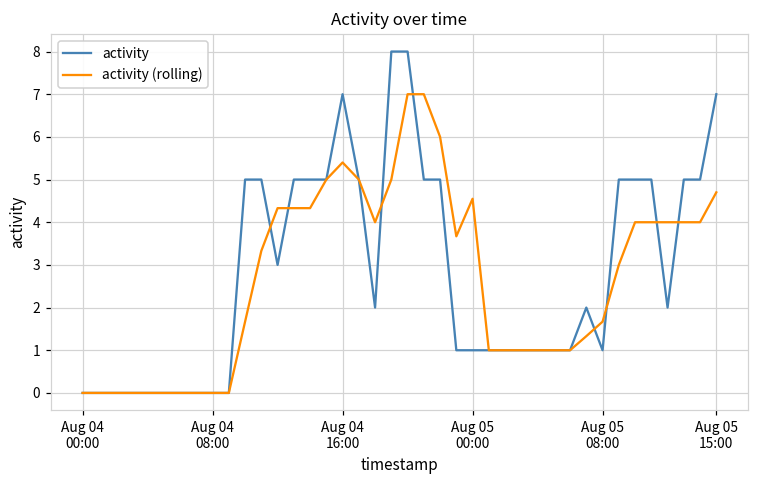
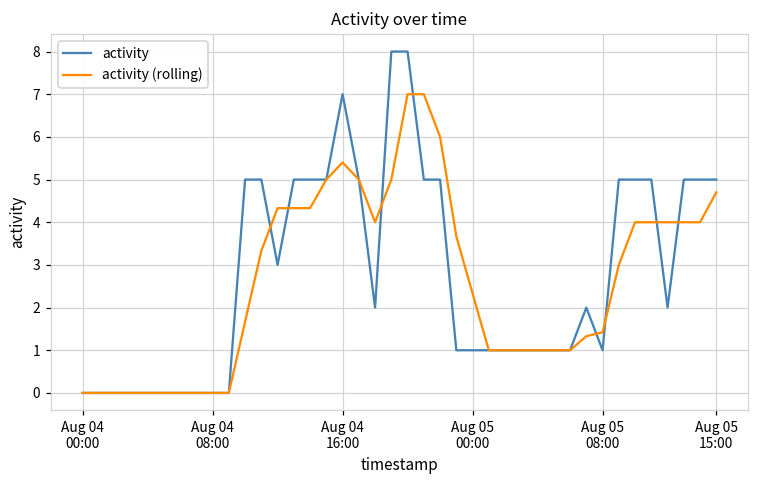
activity (rolling), Aug 05 00:00: 4.6 -> 2.3
activity (rolling), Aug 05 08:00: 1.7 -> 1.4
activity, Aug 05 15:00: 7 -> 5
